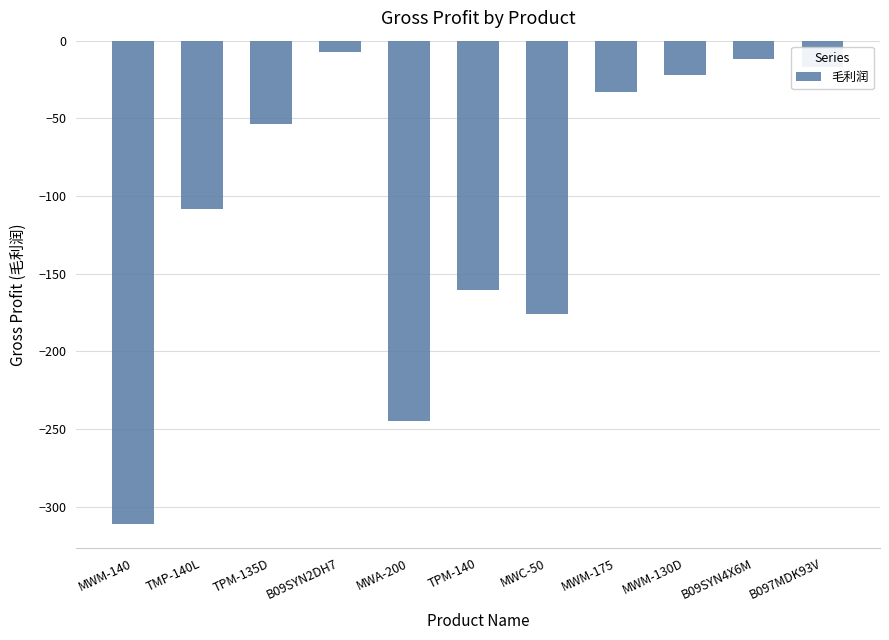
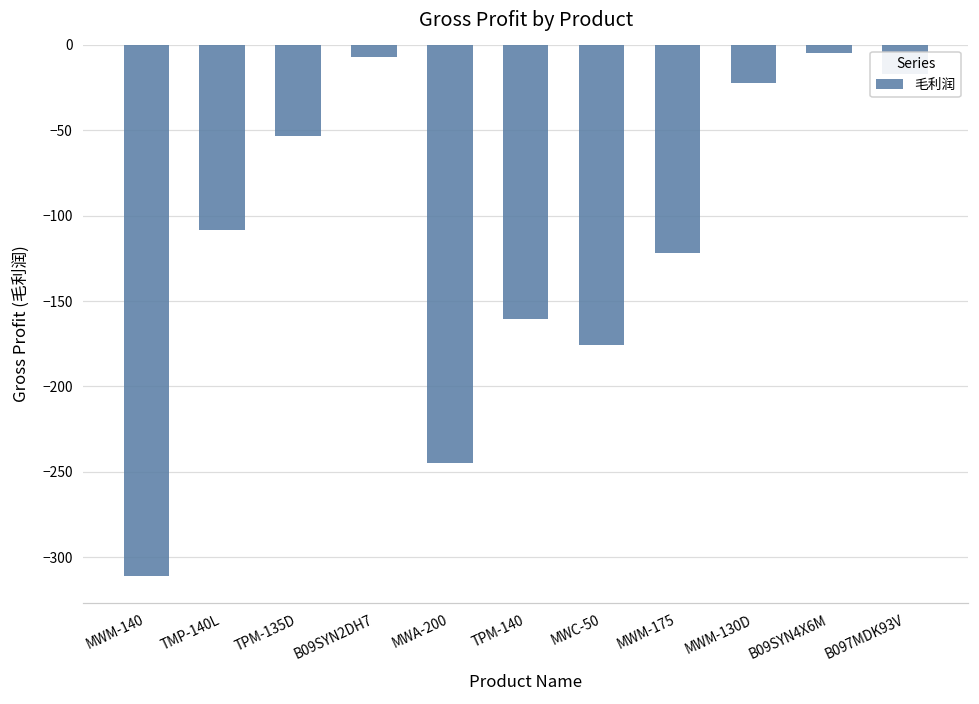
MWM-175: -33 -> -122
B09SYN4X6M: -12 -> -5
